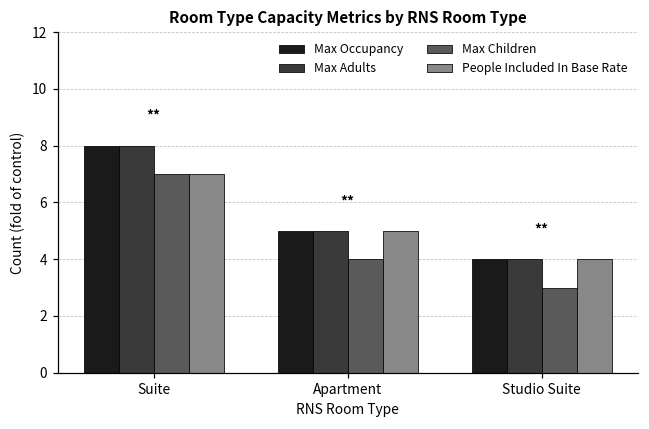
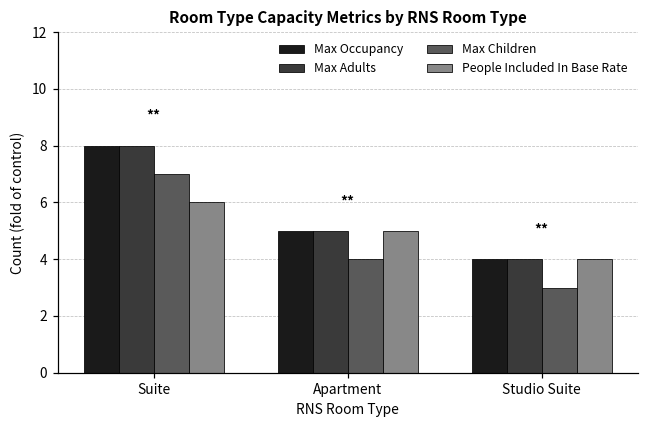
People Included In Base Rate, Suite: 7 -> 6
